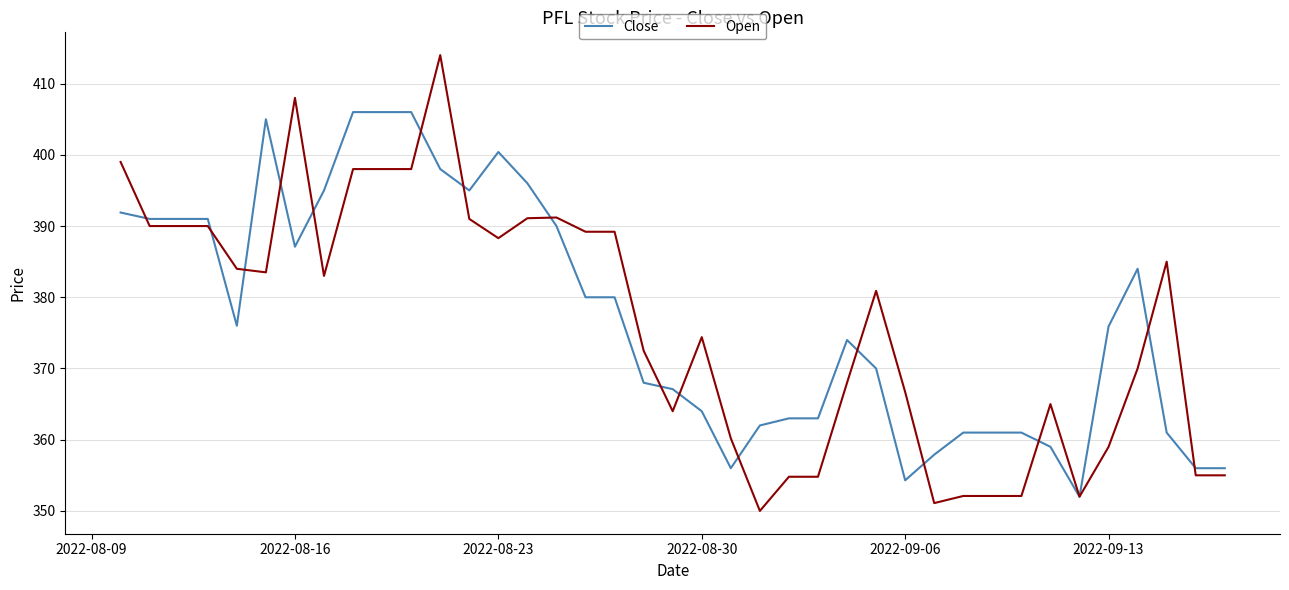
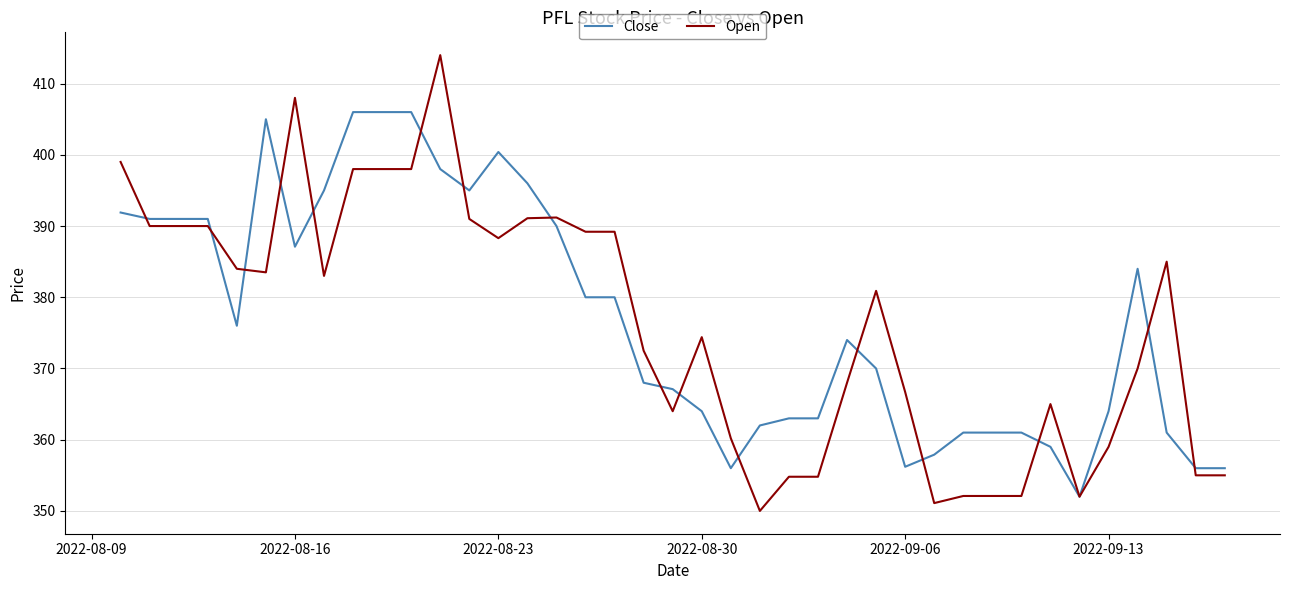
Close, 2022-09-06: 354 -> 356
Close, 2022-09-13: 376 -> 364
